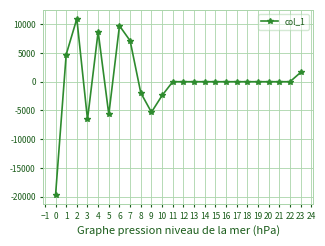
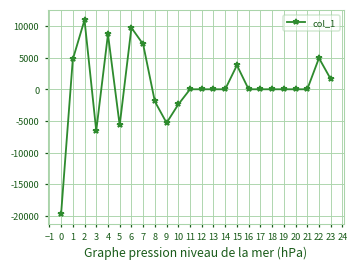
15: 0 -> 4000
22: 0 -> 5000
